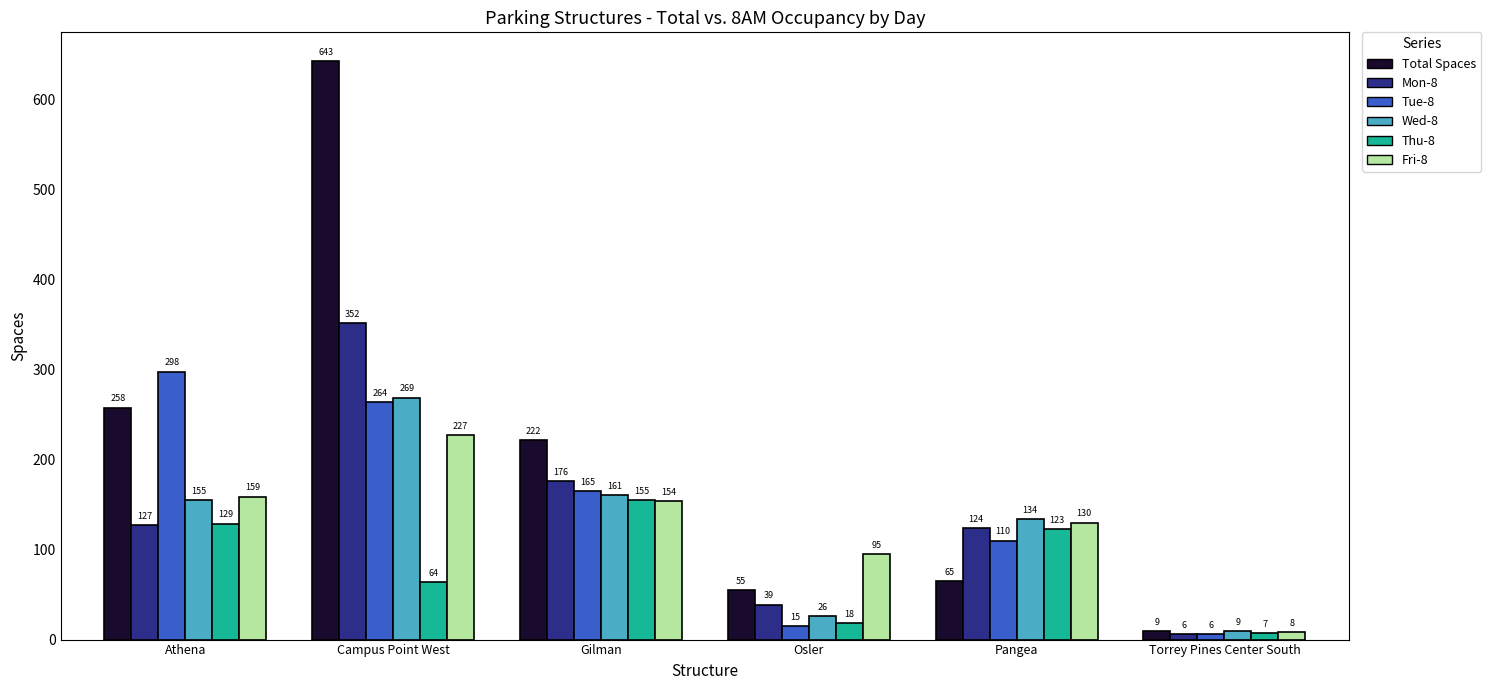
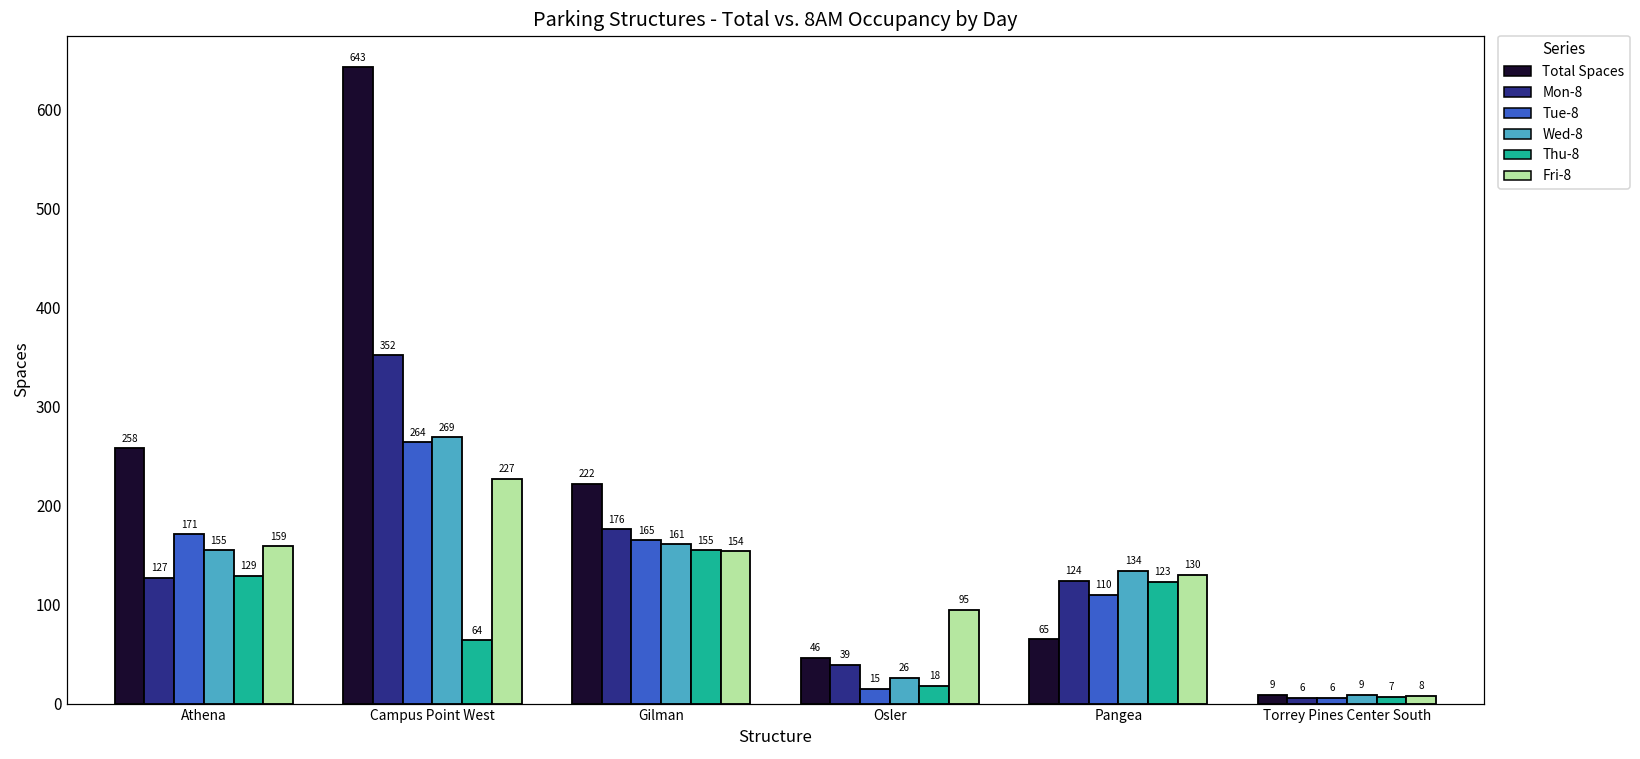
Tue-8, Athena: 298 -> 171
Total Spaces, Osler: 55 -> 46
